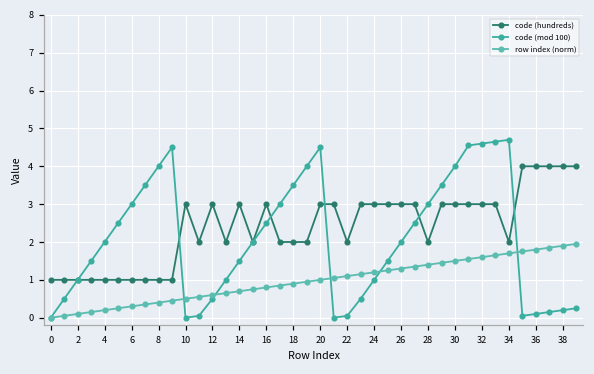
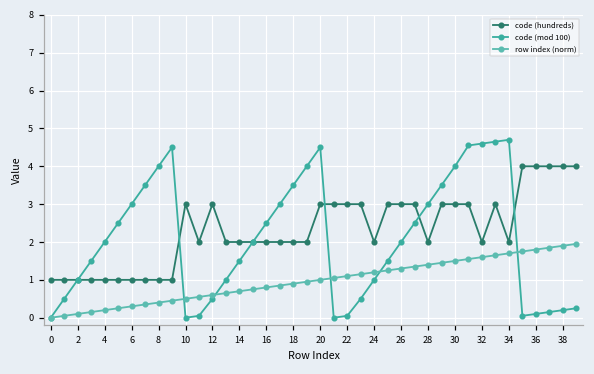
code (hundreds), 14: 3.0 -> 2.0
code (hundreds), 16: 3.0 -> 2.0
code (hundreds), 22: 2.0 -> 3.0
code (hundreds), 24: 3.0 -> 2.0
code (hundreds), 32: 3.0 -> 2.0
